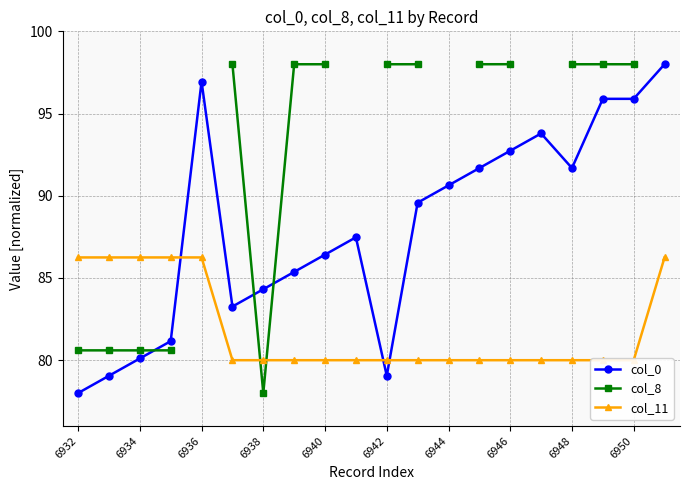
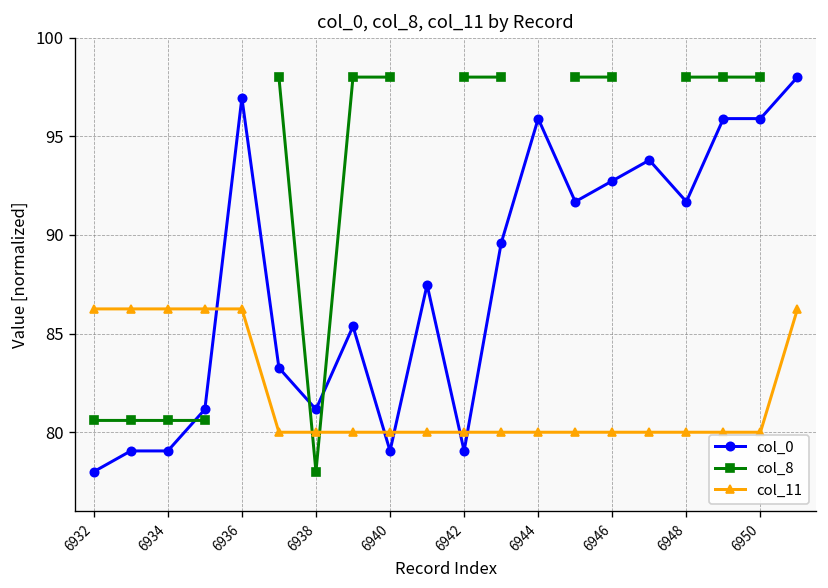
col_0, 6934: 80.1 -> 79.1
col_0, 6938: 84.3 -> 81.2
col_0, 6940: 86.4 -> 79.1
col_0, 6944: 90.6 -> 95.9
